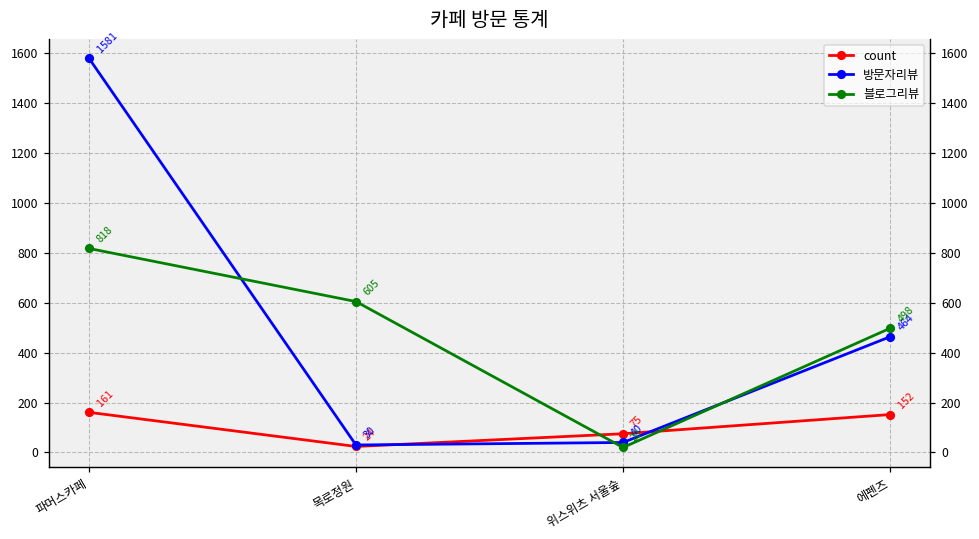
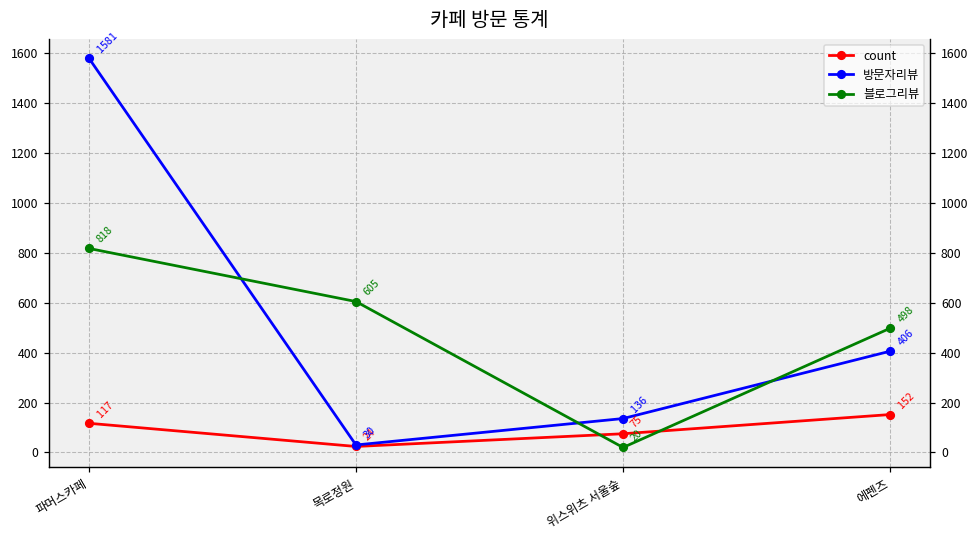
count, 파머스카페: 161 -> 117
방문자리뷰, 위스위츠 서울숲: 40 -> 136
방문자리뷰, 에펜즈: 464 -> 406
